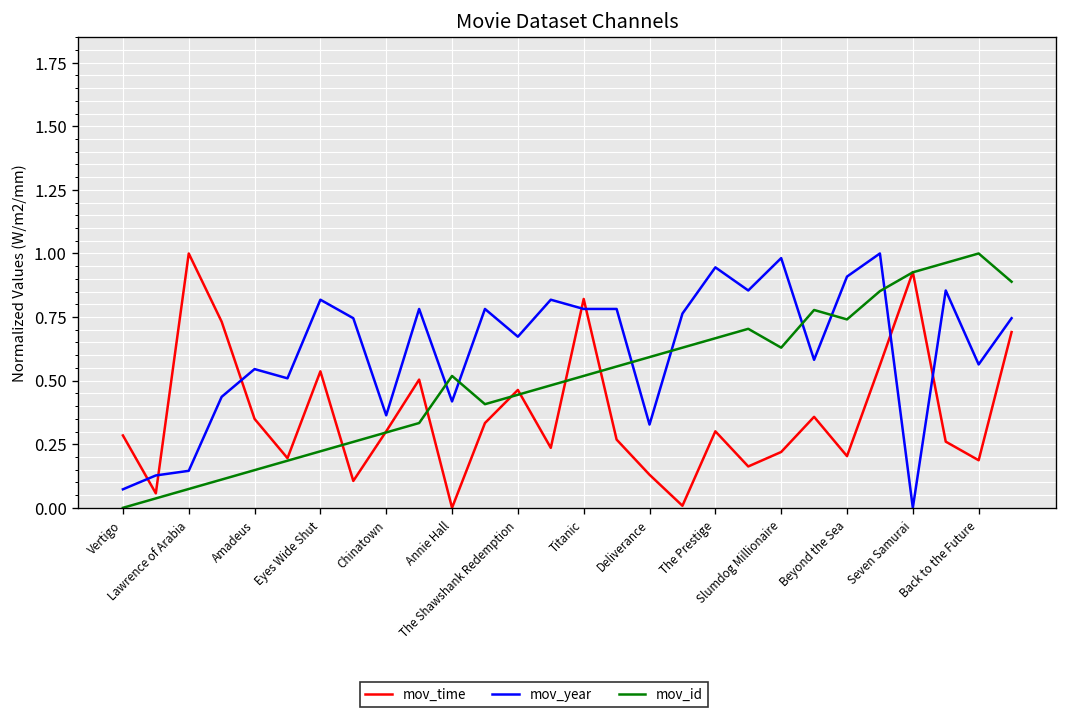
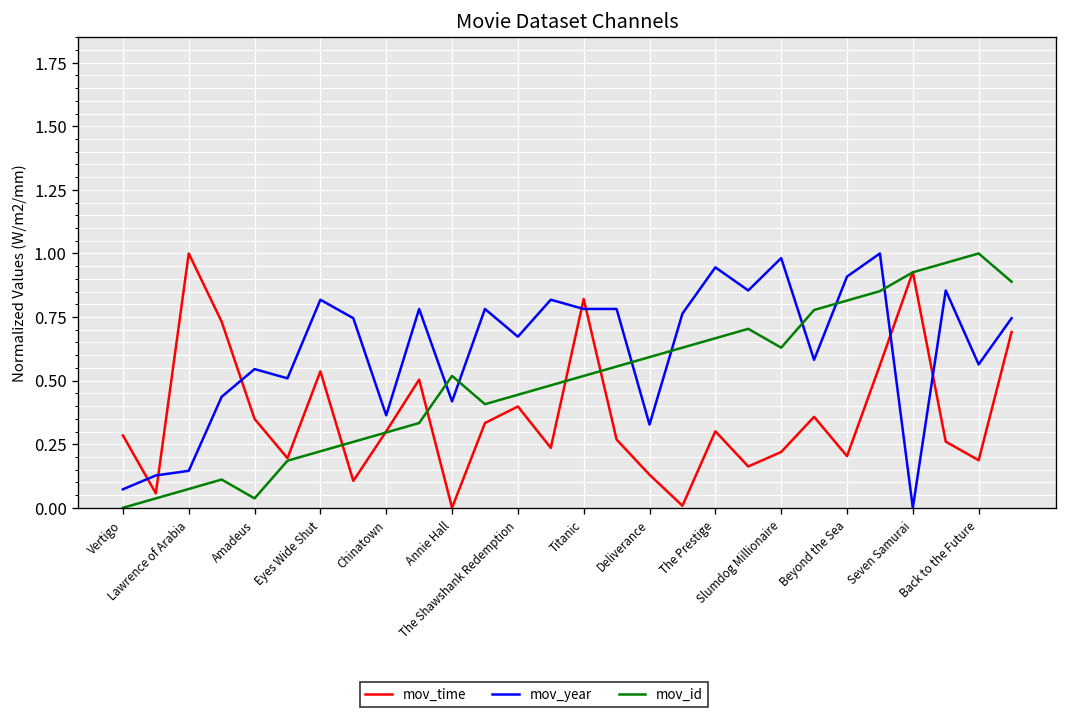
mov_id, Amadeus: 0.15 -> 0.04
mov_time, The Shawshank Redemption: 0.46 -> 0.40
mov_id, Beyond the Sea: 0.74 -> 0.81
